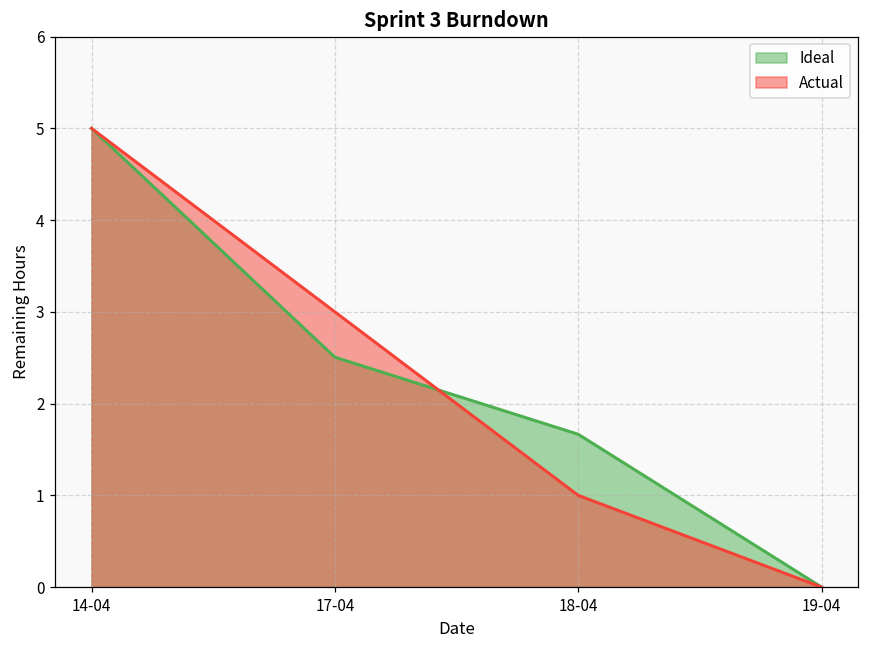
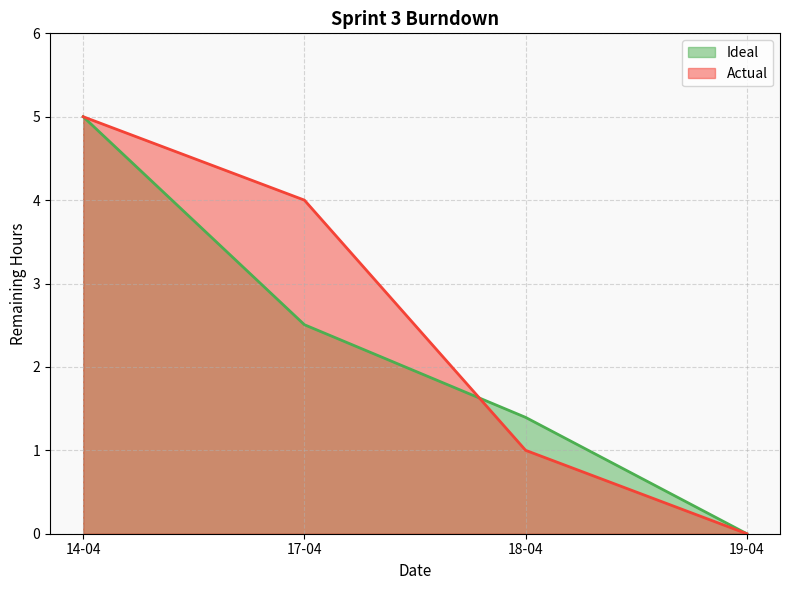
Actual, 17-04: 3 -> 4
Ideal, 18-04: 1.7 -> 1.4
